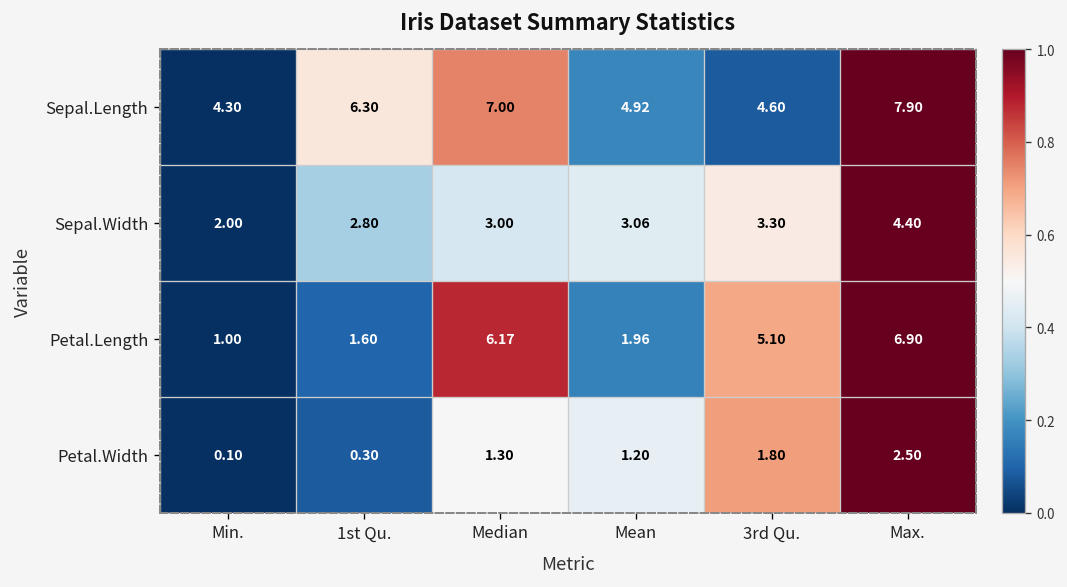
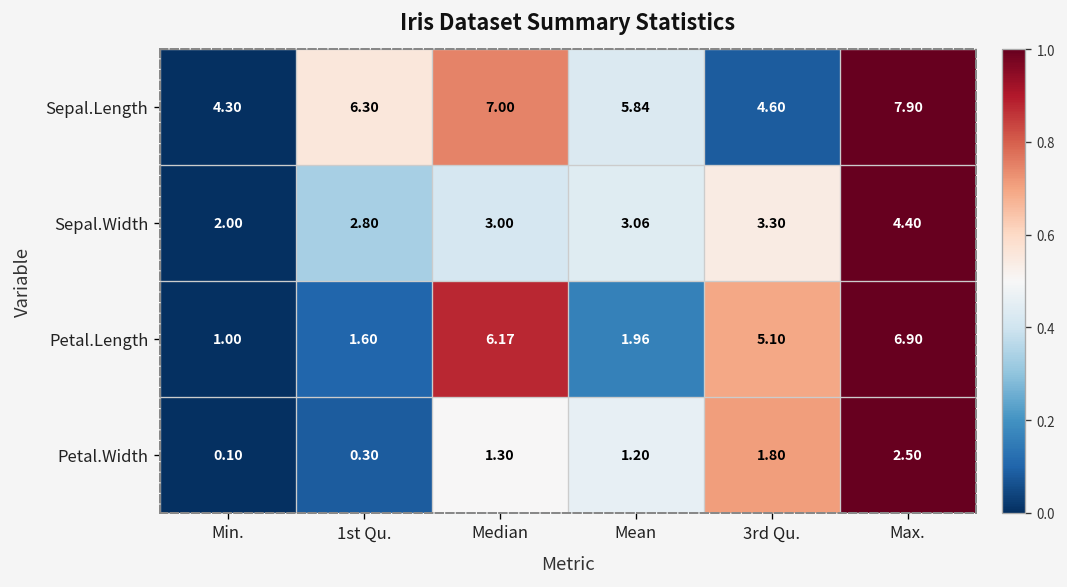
Sepal.Length, Mean: 4.92 -> 5.84
